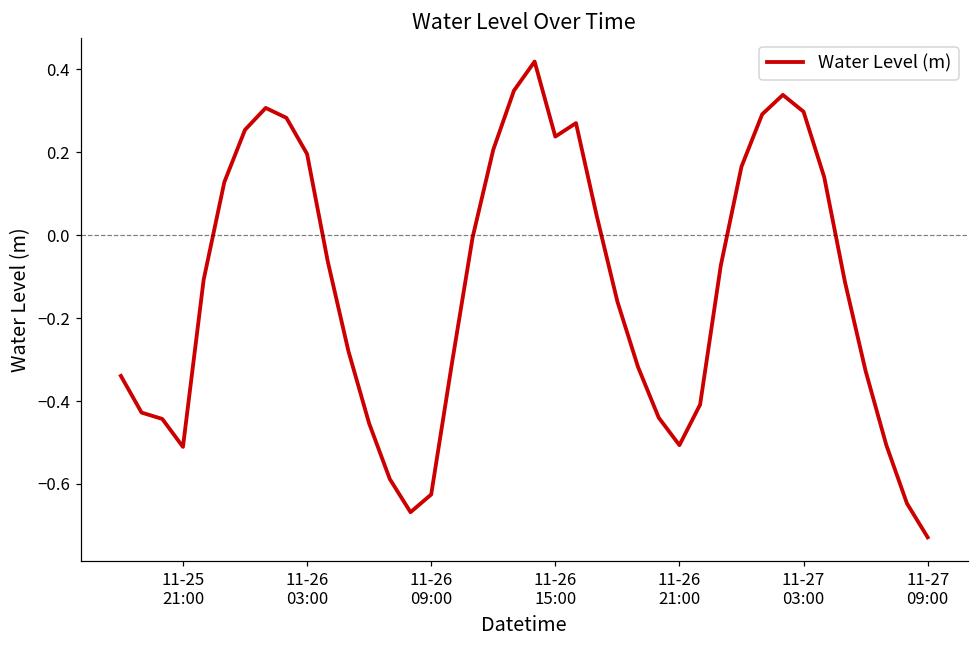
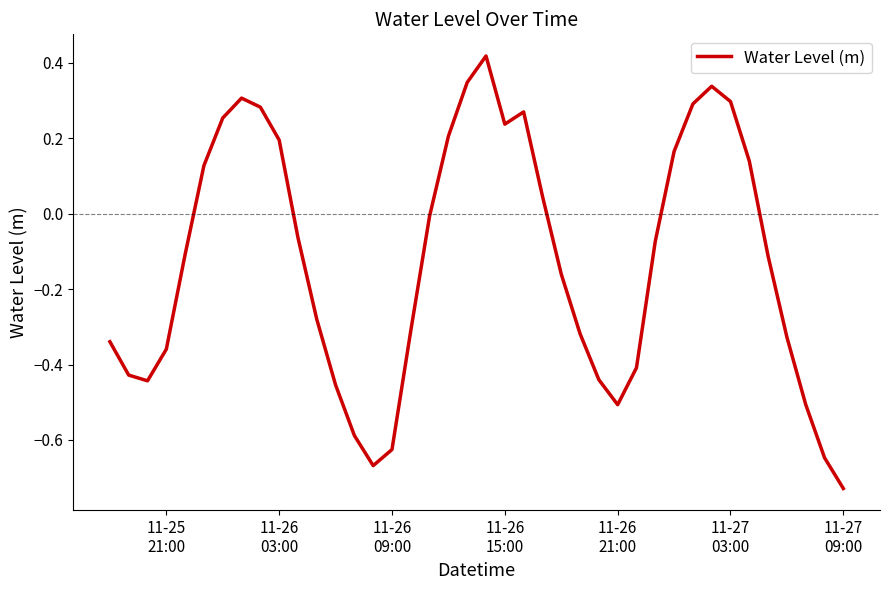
11-25 21:00: -0.51 -> -0.36
